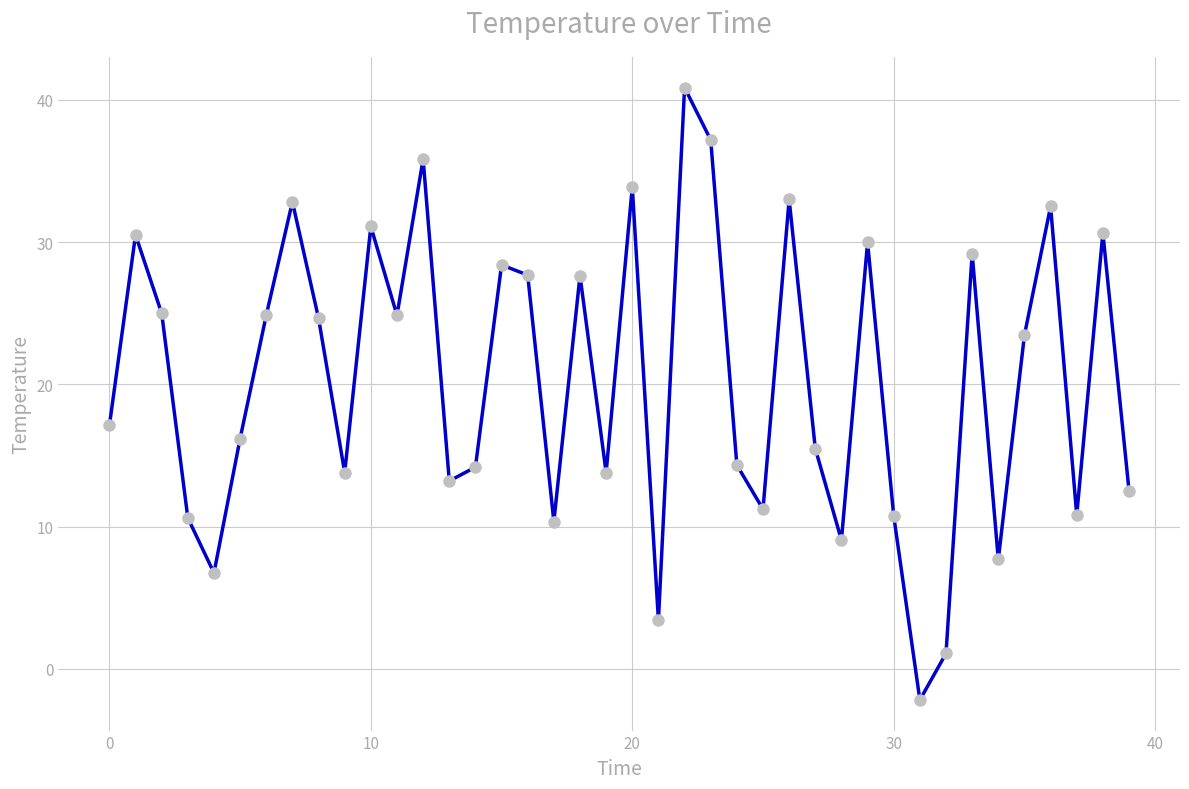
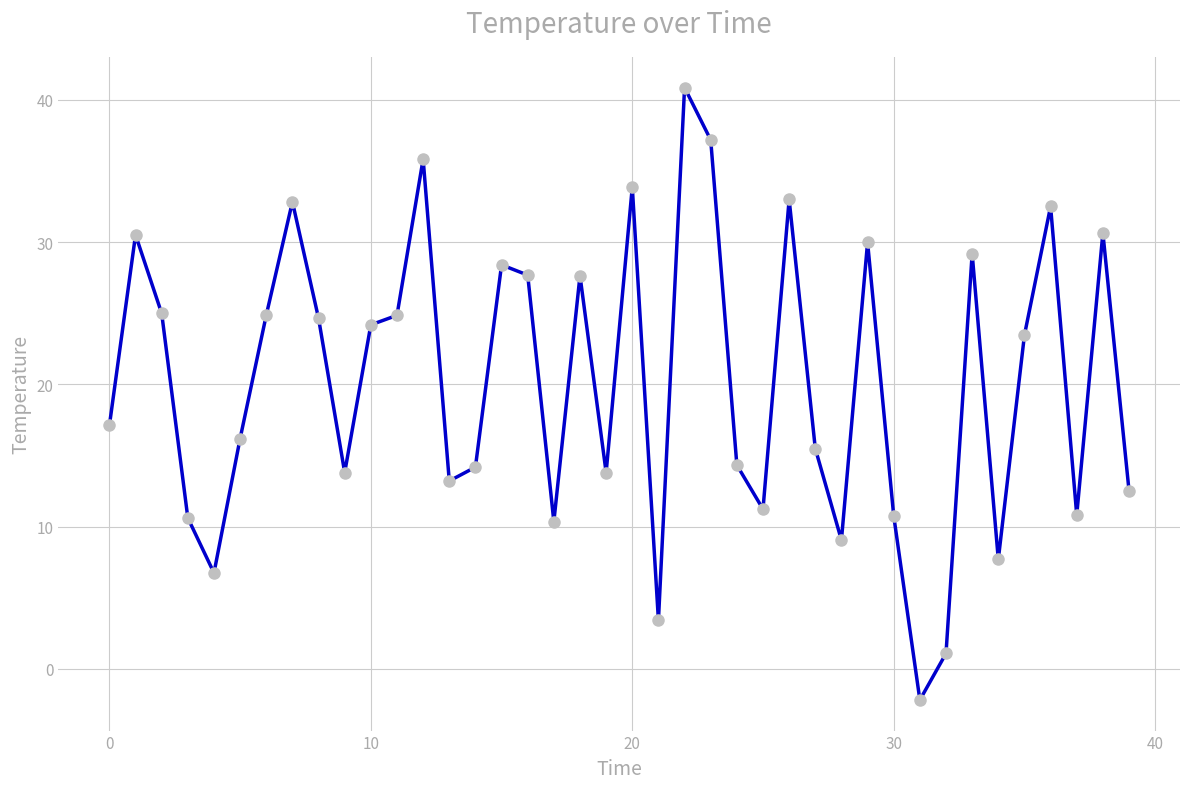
10: 31.1 -> 24.2
